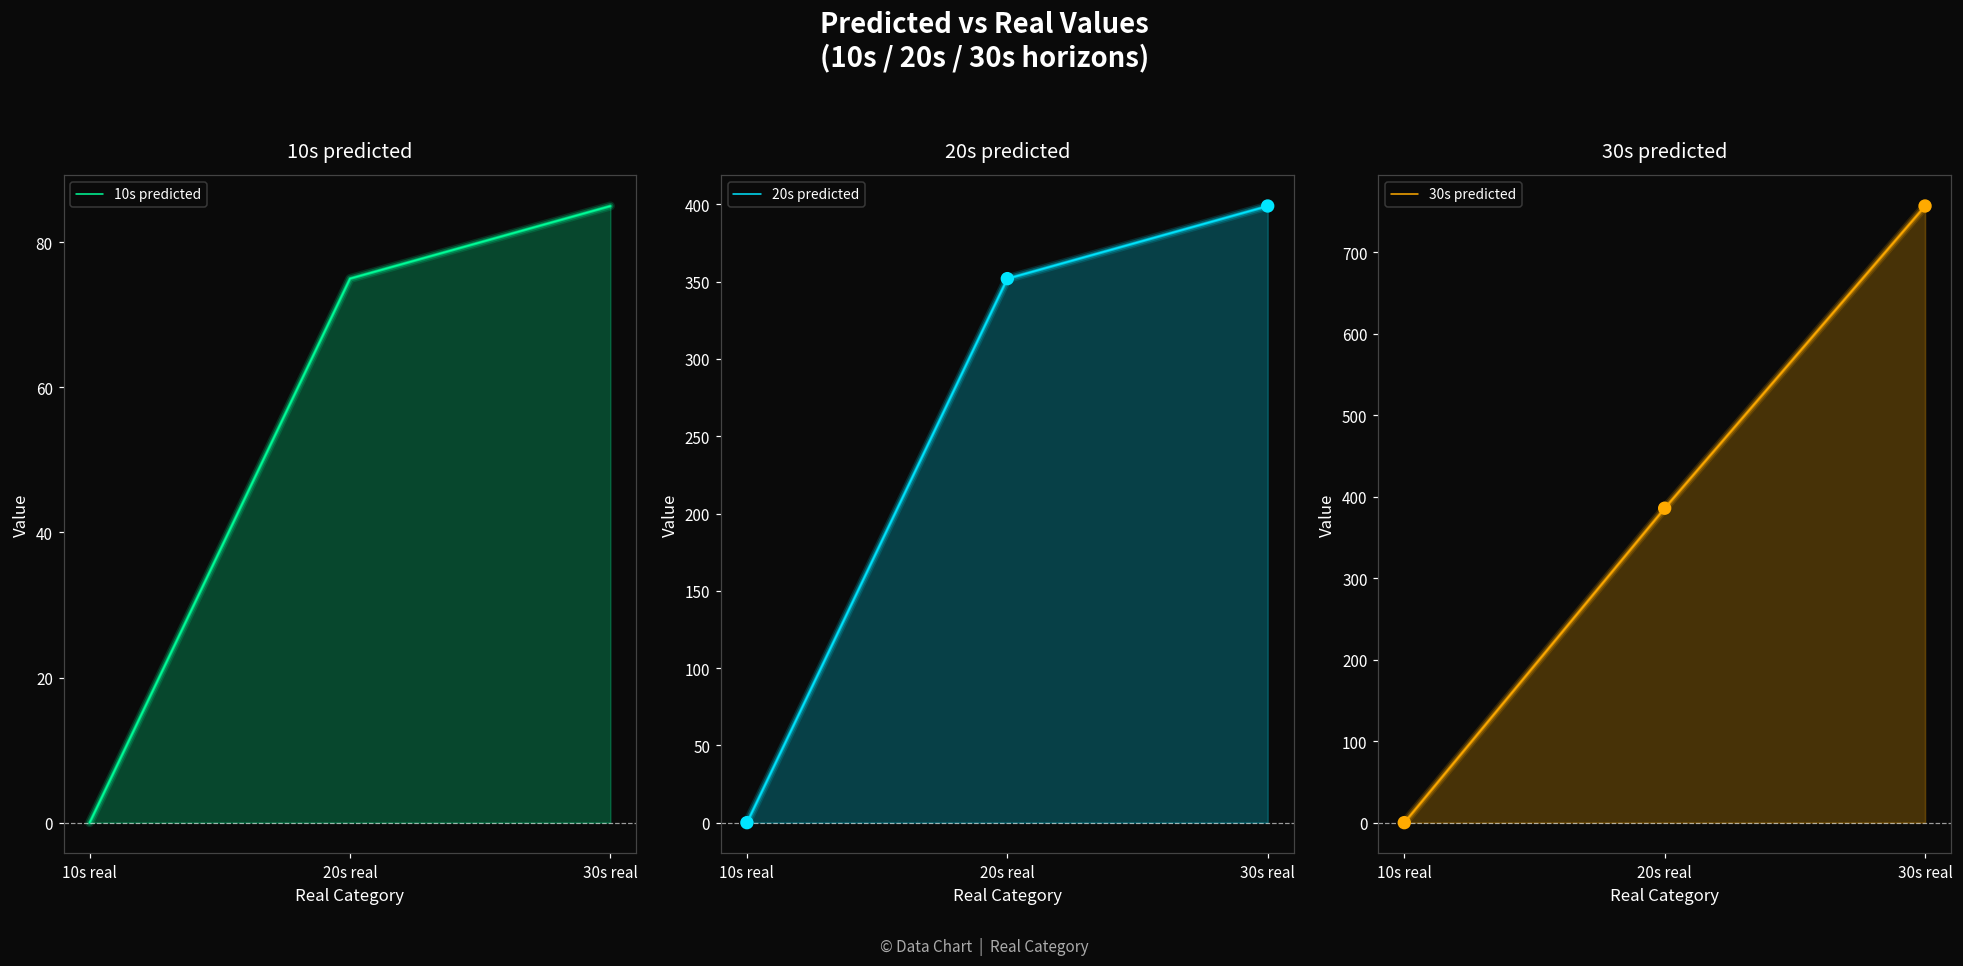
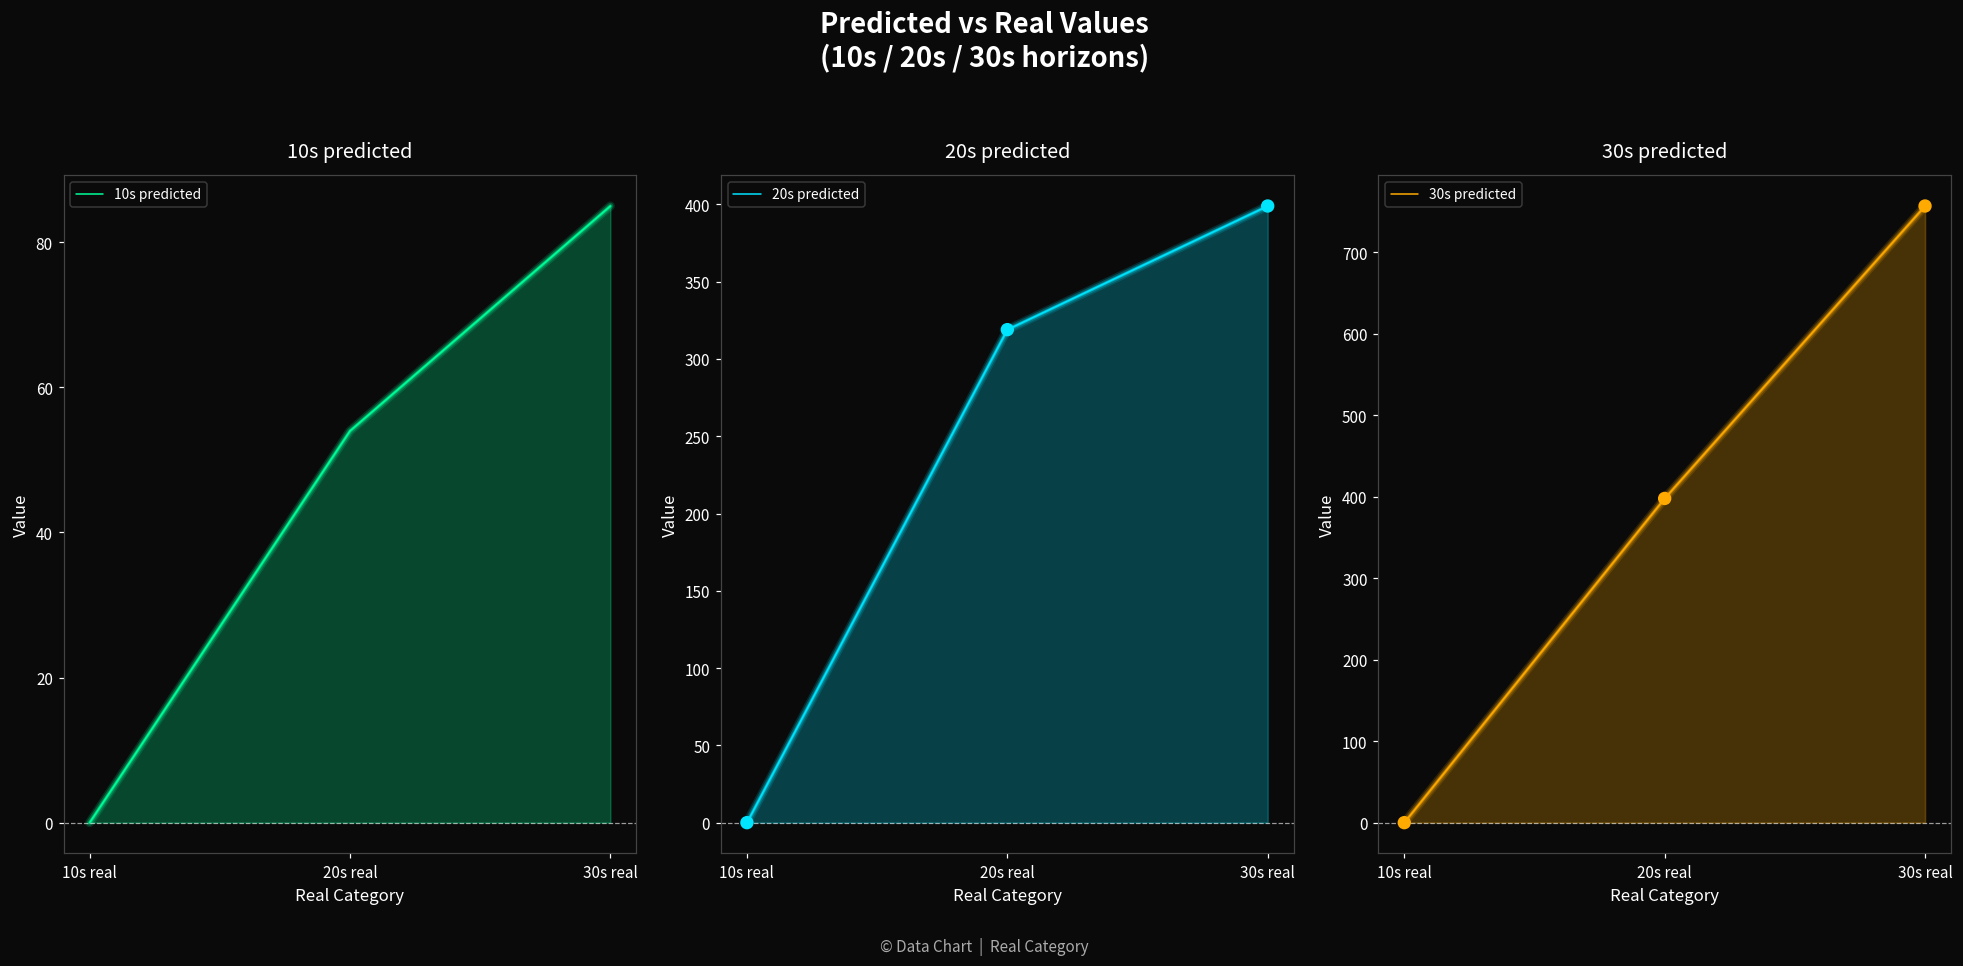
10s predicted, 20s real: 75 -> 54
20s predicted, 20s real: 352 -> 319
30s predicted, 20s real: 390 -> 400
